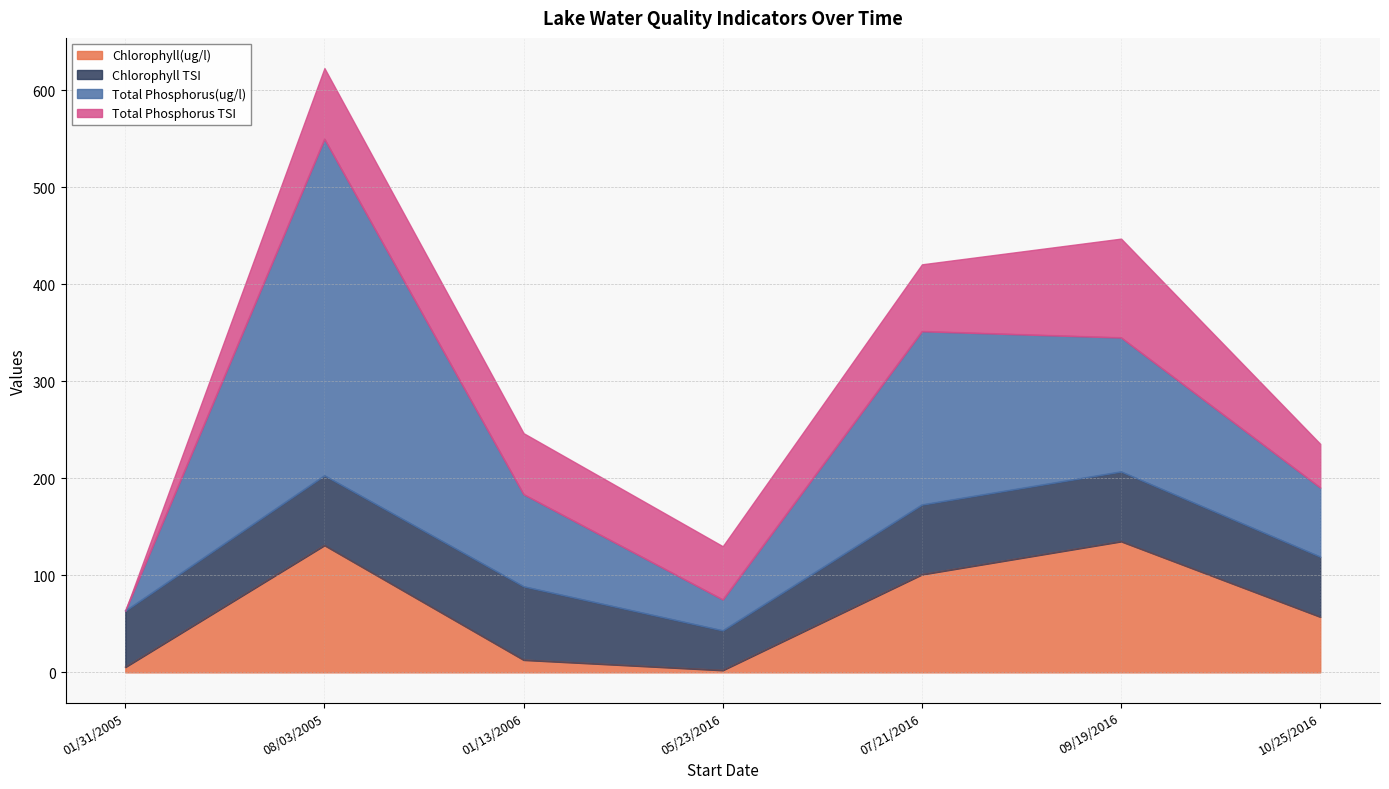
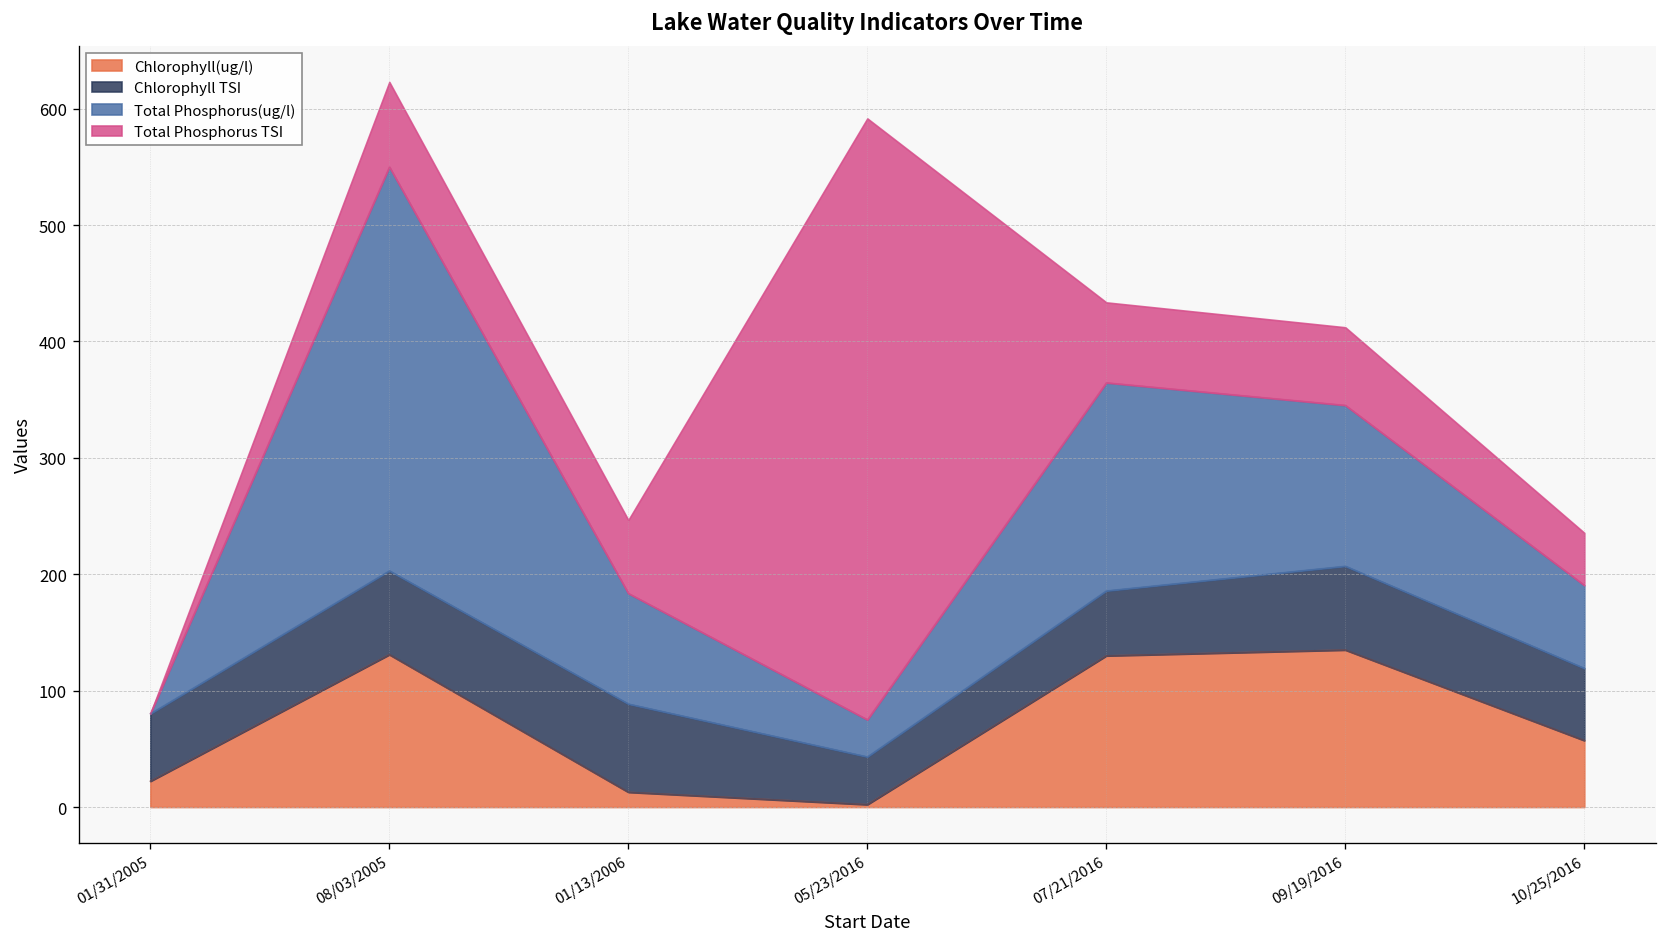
Chlorophyll(ug/l), 01/31/2005: 10 -> 20
Total Phosphorus TSI, 05/23/2016: 60 -> 520
Chlorophyll(ug/l), 07/21/2016: 100 -> 130
Chlorophyll TSI, 07/21/2016: 70 -> 60
Total Phosphorus TSI, 09/19/2016: 100 -> 70
